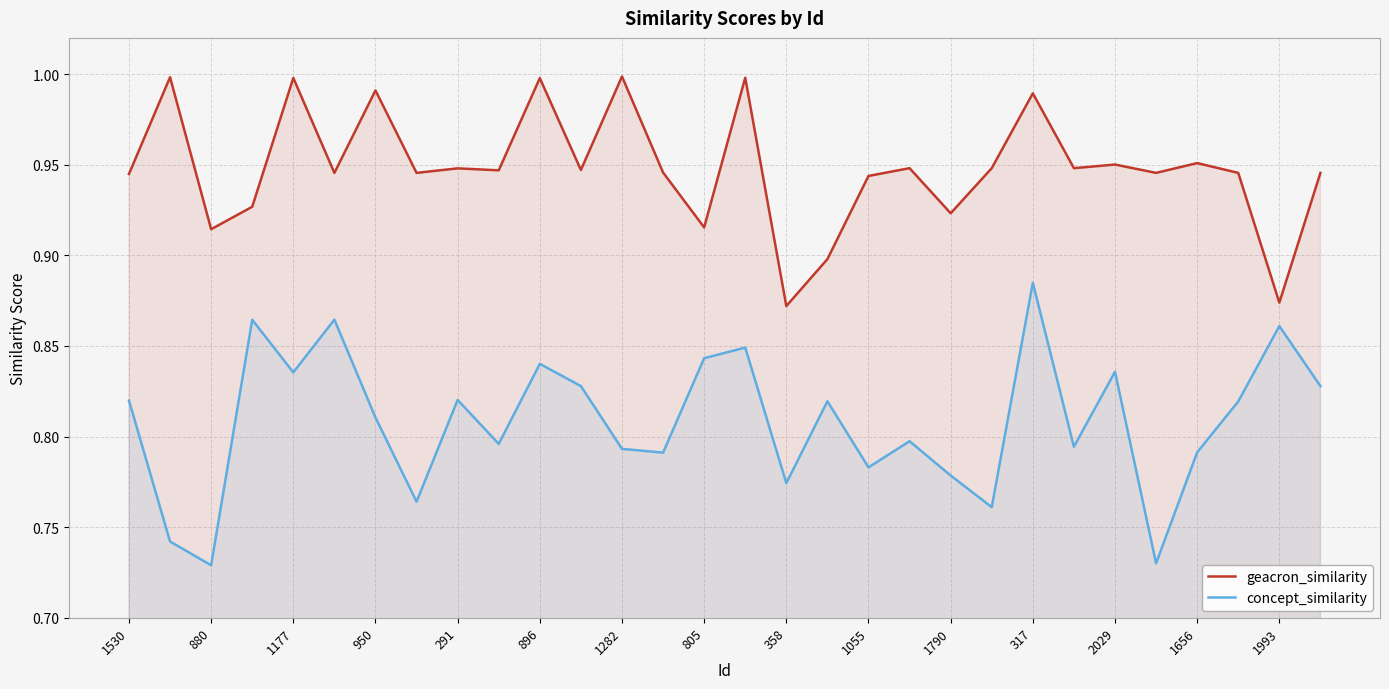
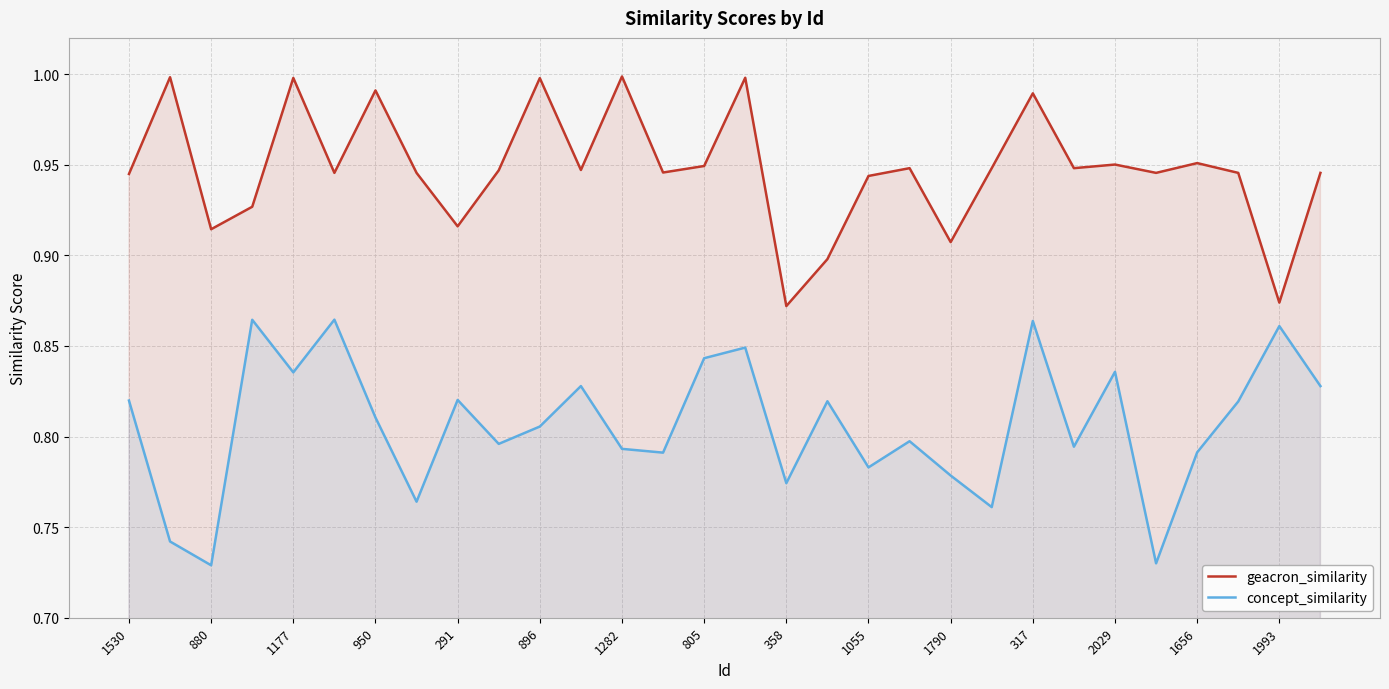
geacron_similarity, 291: 0.948 -> 0.916
concept_similarity, 896: 0.840 -> 0.806
geacron_similarity, 805: 0.915 -> 0.949
geacron_similarity, 1790: 0.923 -> 0.907
concept_similarity, 317: 0.885 -> 0.864
